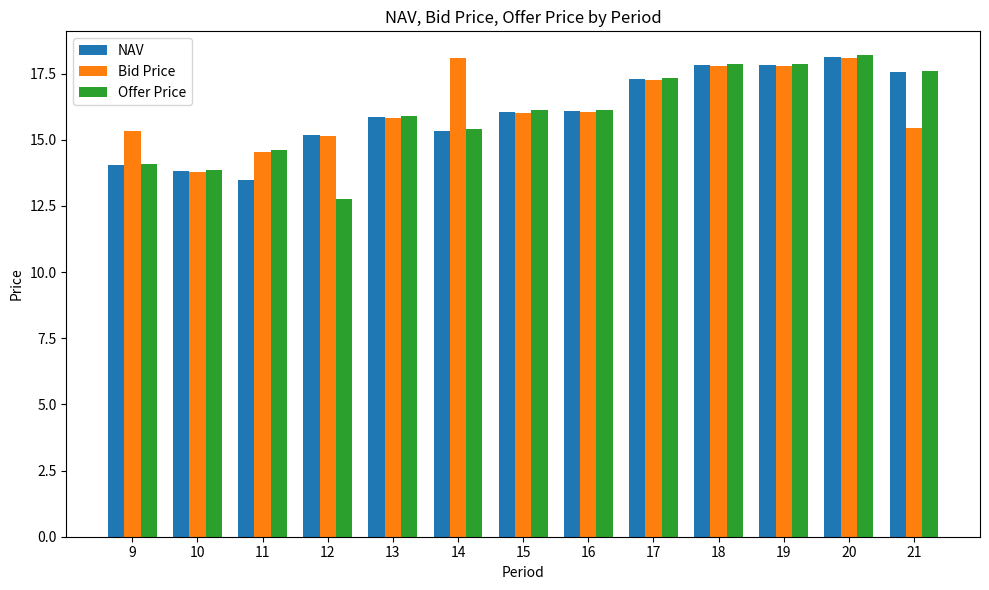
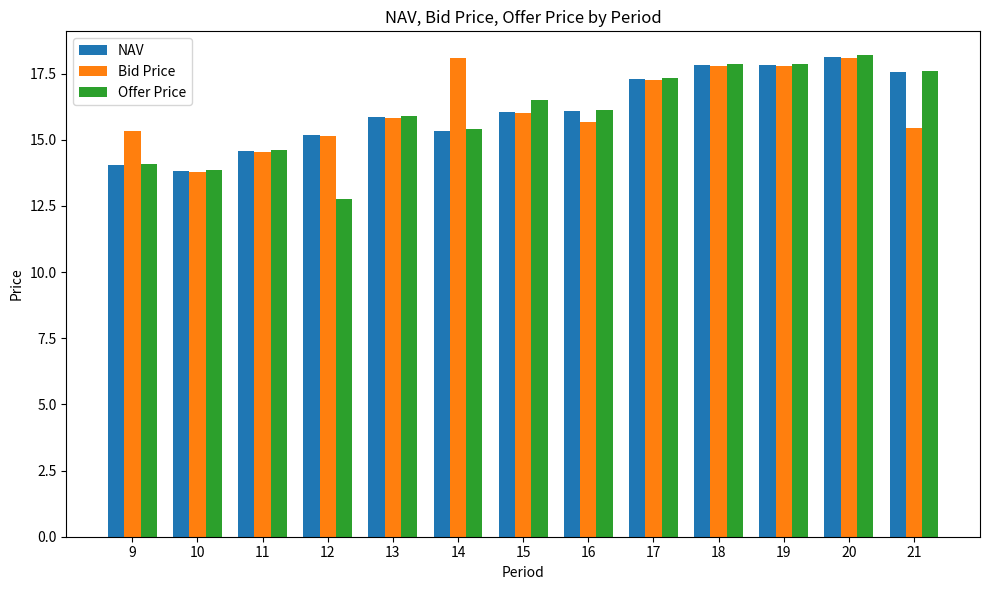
NAV, 11: 13.5 -> 14.6
Offer Price, 15: 16.1 -> 16.5
Bid Price, 16: 16.0 -> 15.7
